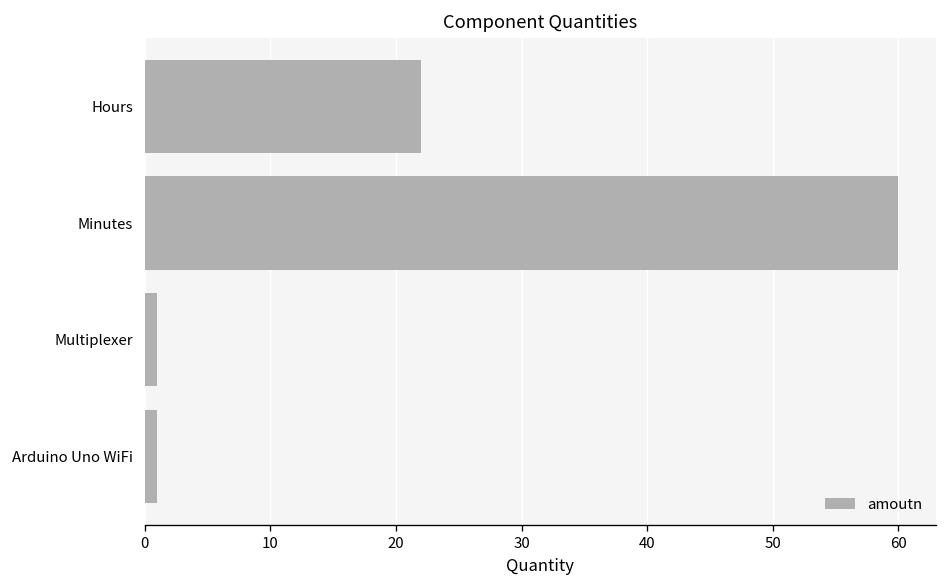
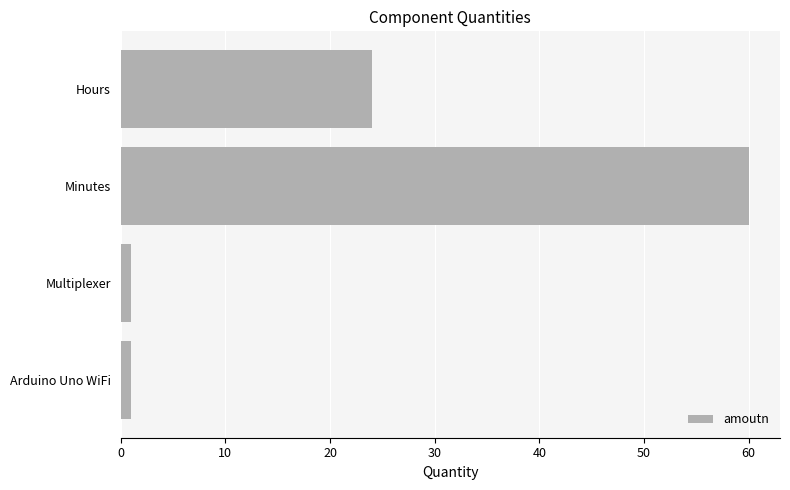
Hours: 22 -> 24
